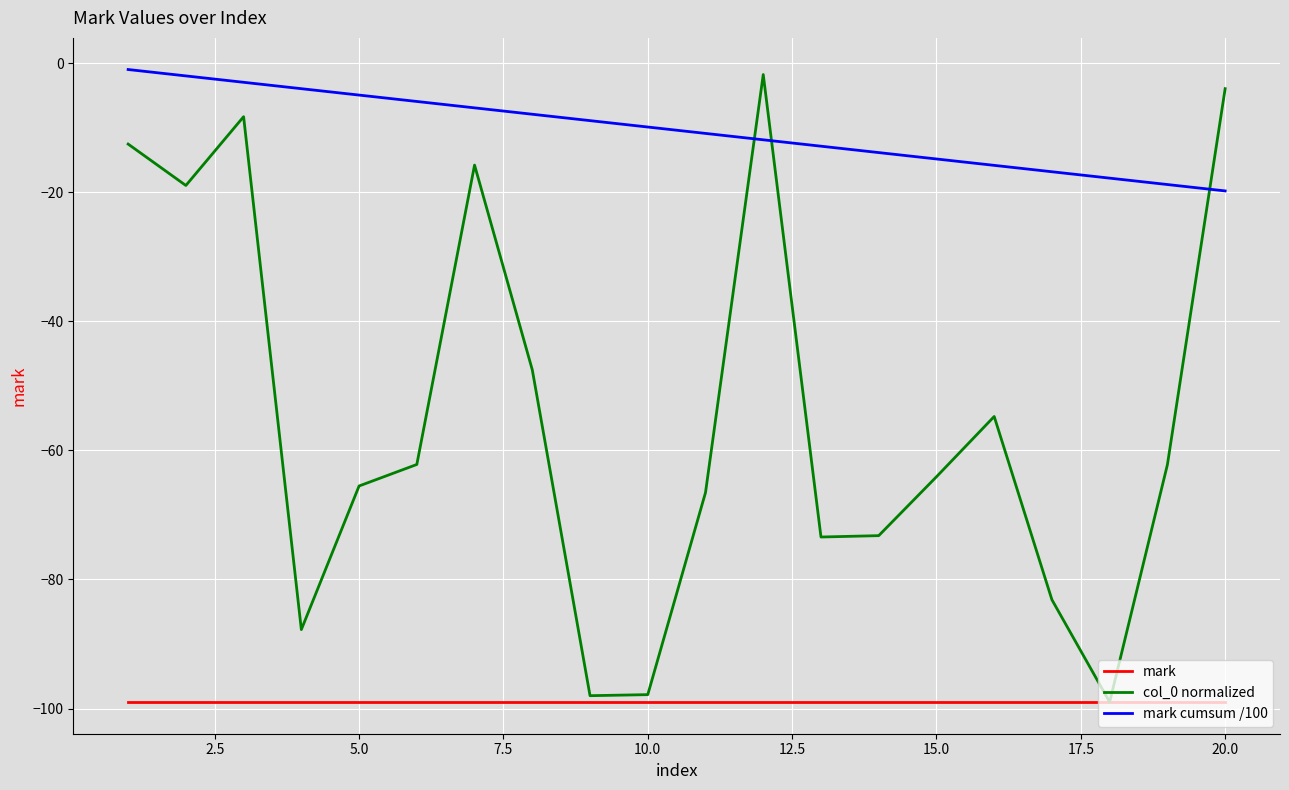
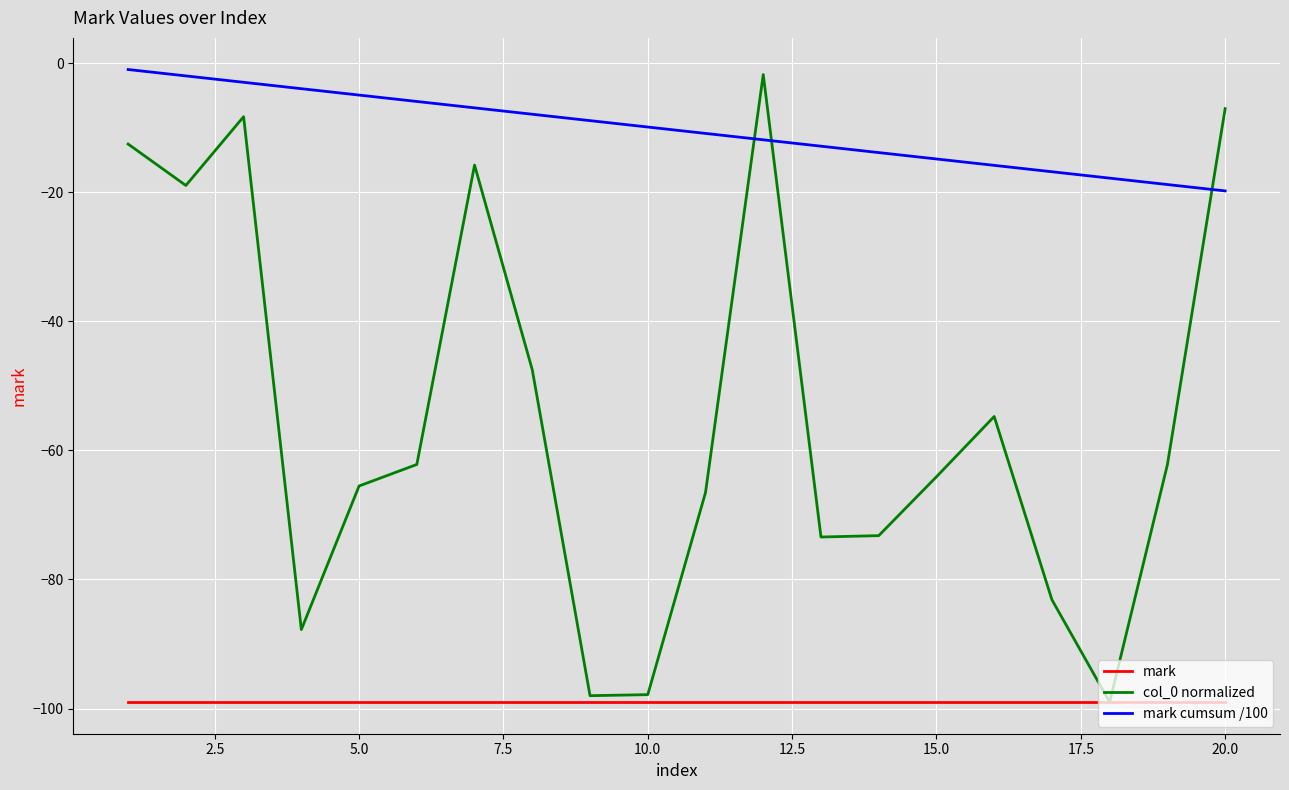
col_0 normalized, 20.0: -4 -> -7
